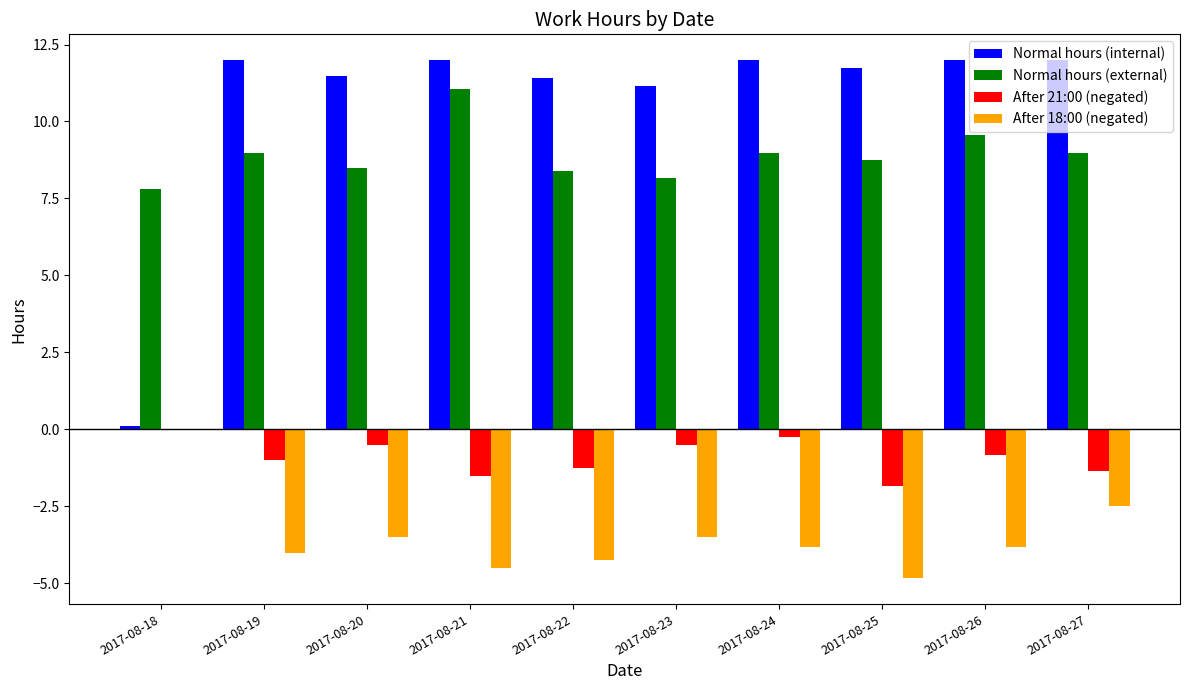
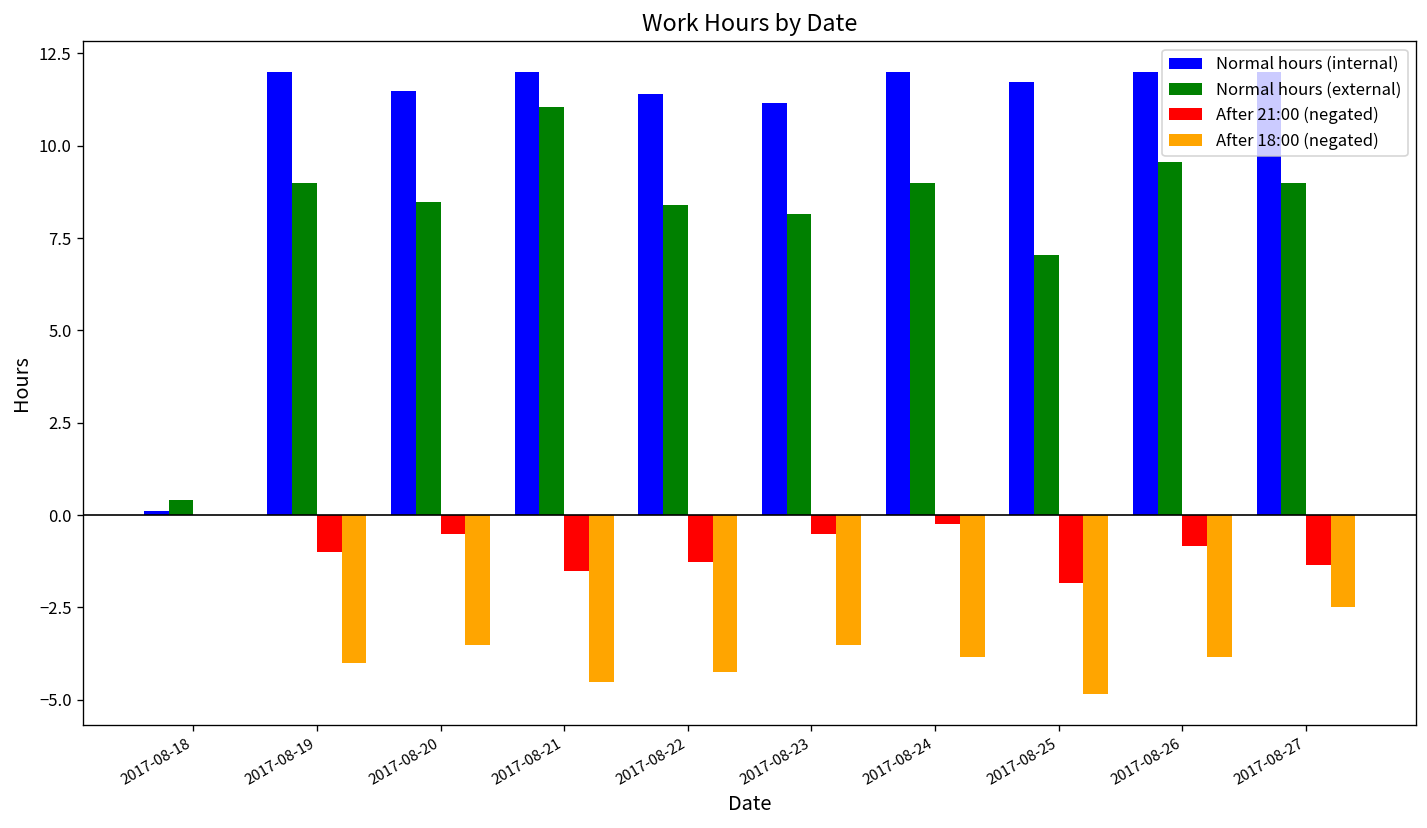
Normal hours (external), 2017-08-18: 7.8 -> 0.4
Normal hours (external), 2017-08-25: 8.7 -> 7.1
